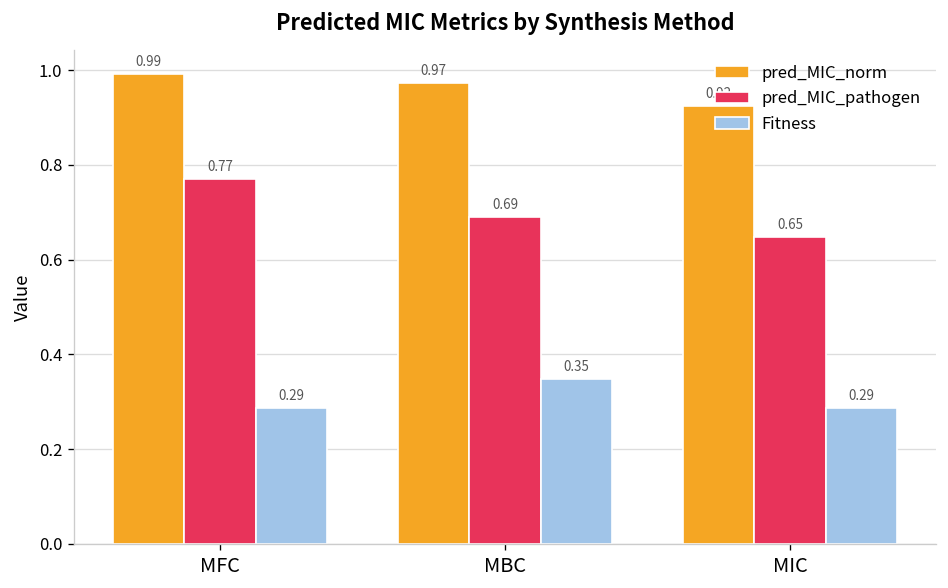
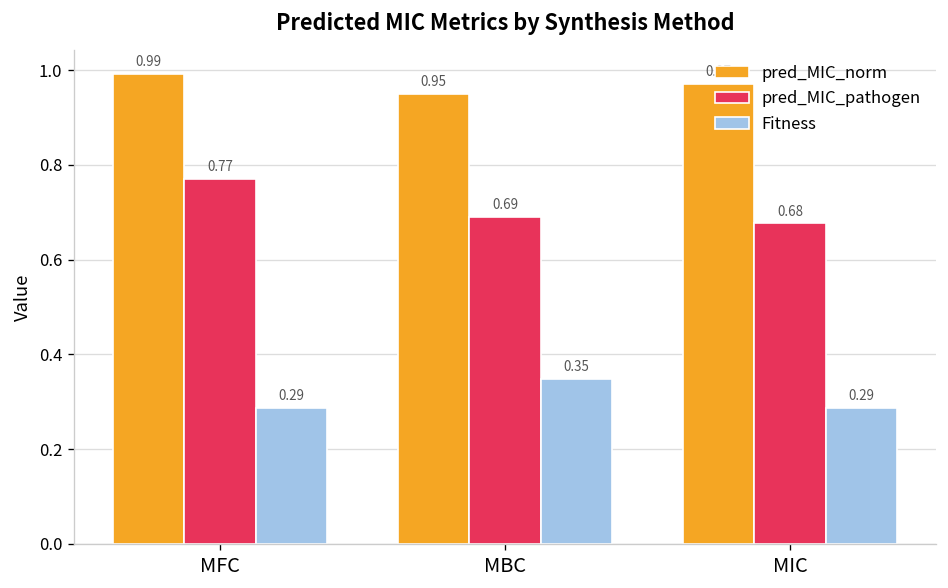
pred_MIC_norm, MBC: 0.97 -> 0.95
pred_MIC_norm, MIC: 0.92 -> 0.97
pred_MIC_pathogen, MIC: 0.65 -> 0.68
